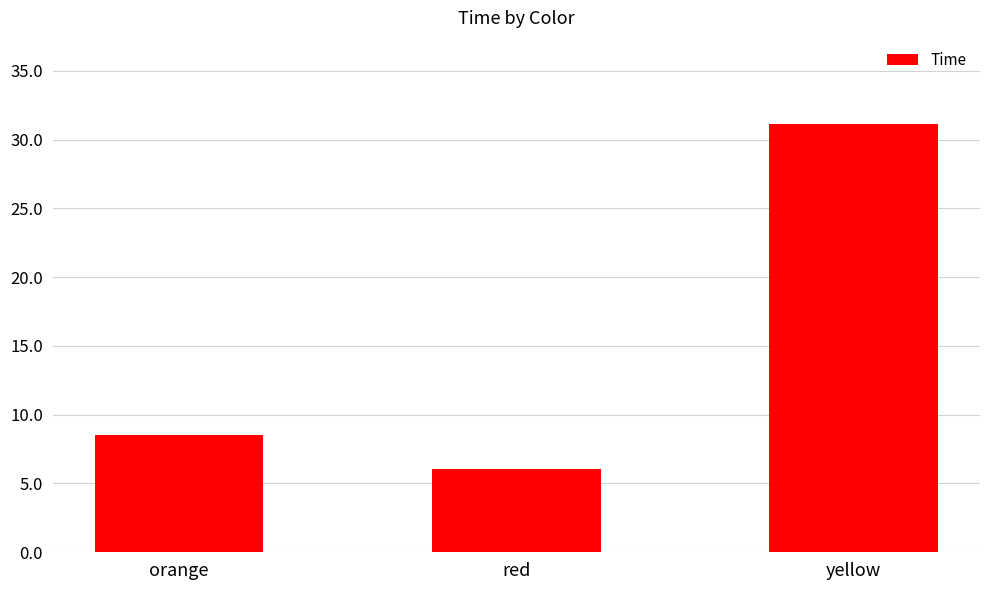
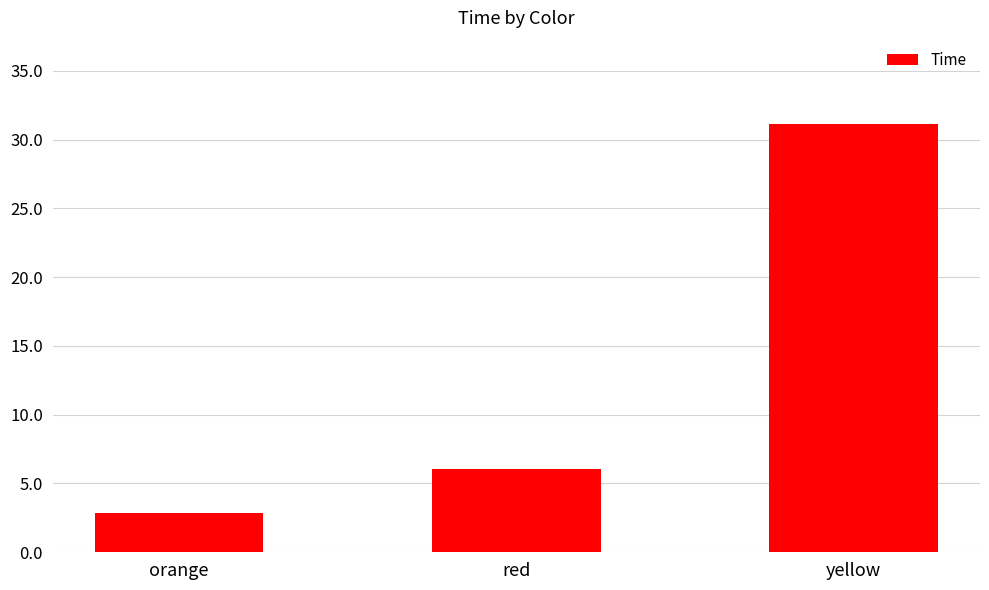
orange: 8.5 -> 2.9
